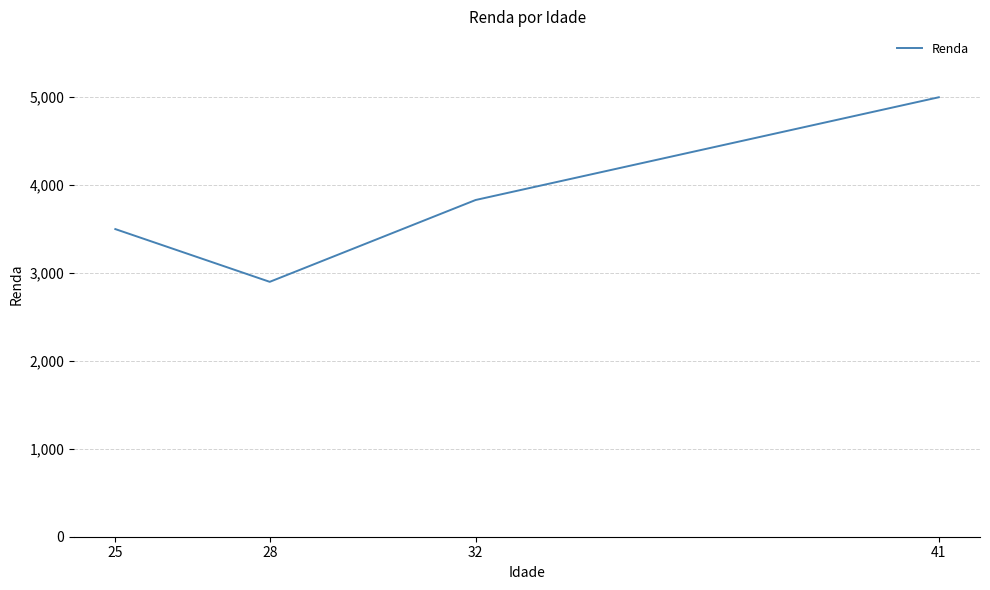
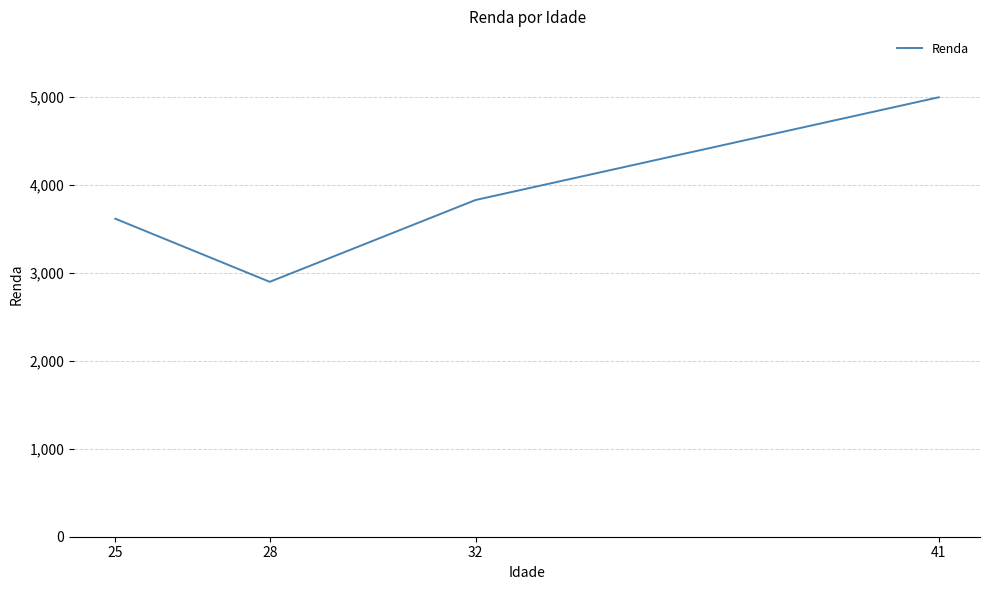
25: 3,500 -> 3,600
